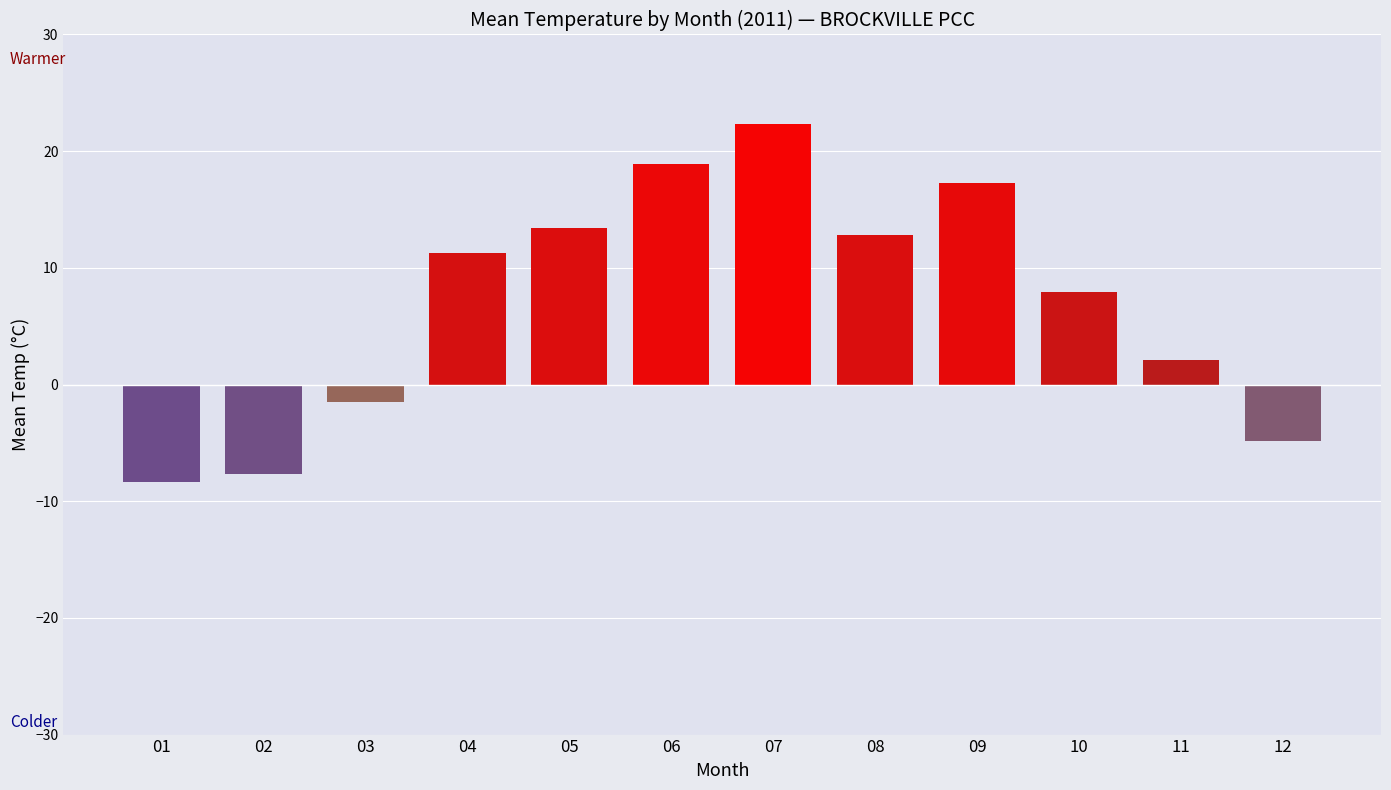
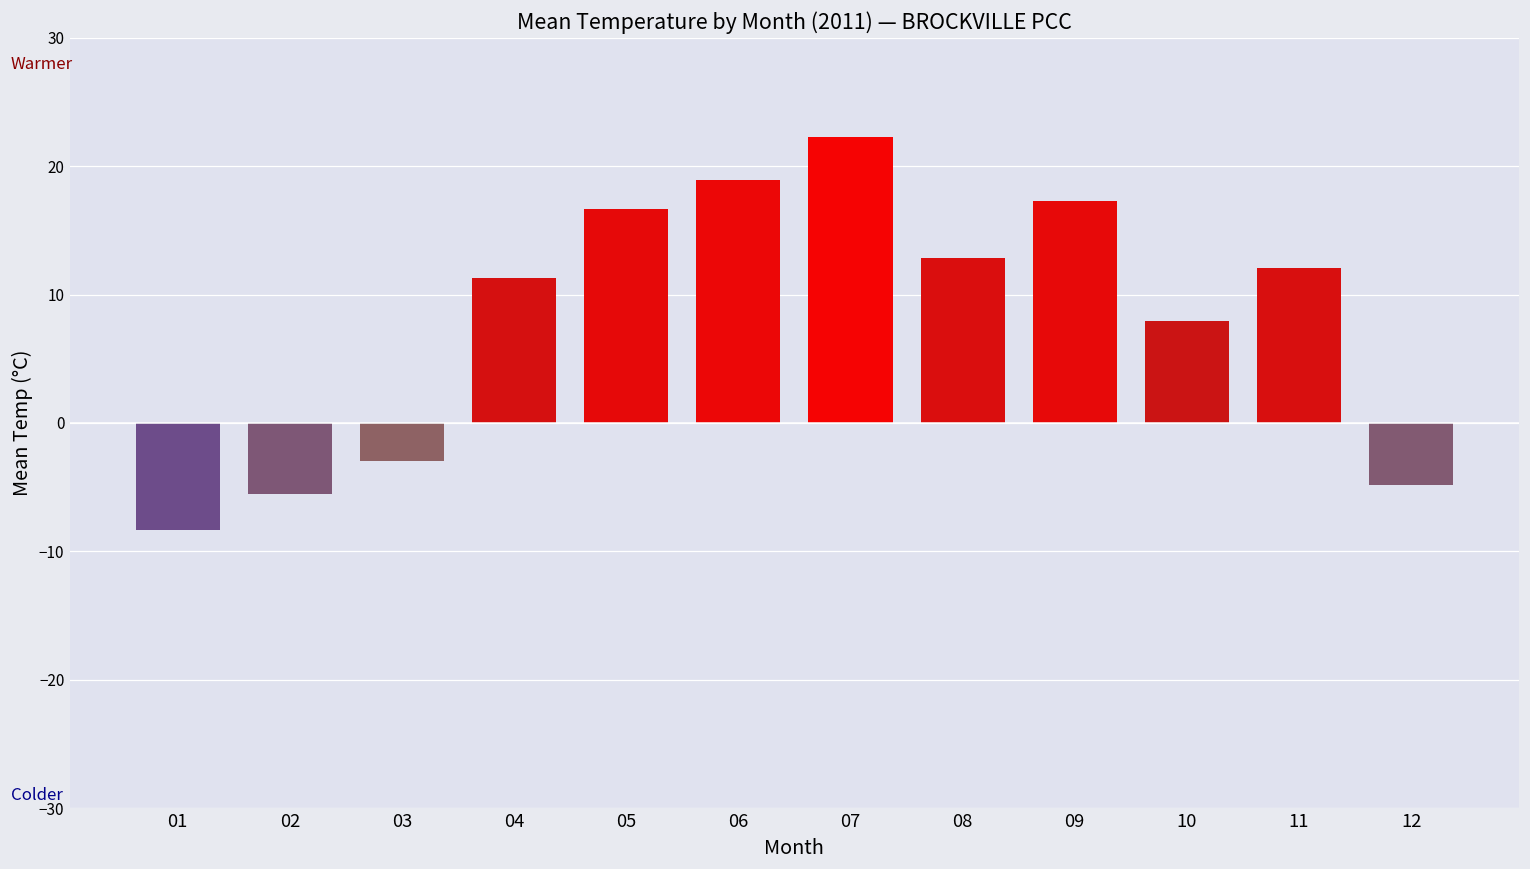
02: -7.7 -> -5.5
03: -1.5 -> -3.0
05: 13.5 -> 16.7
11: 2.1 -> 12.1
